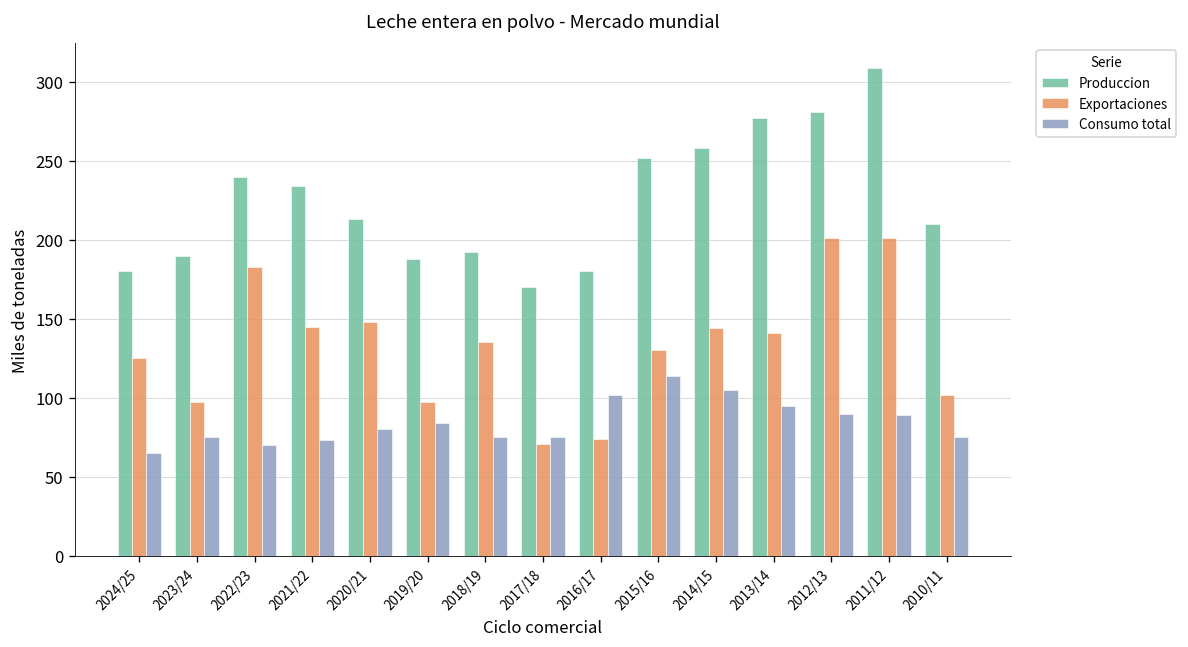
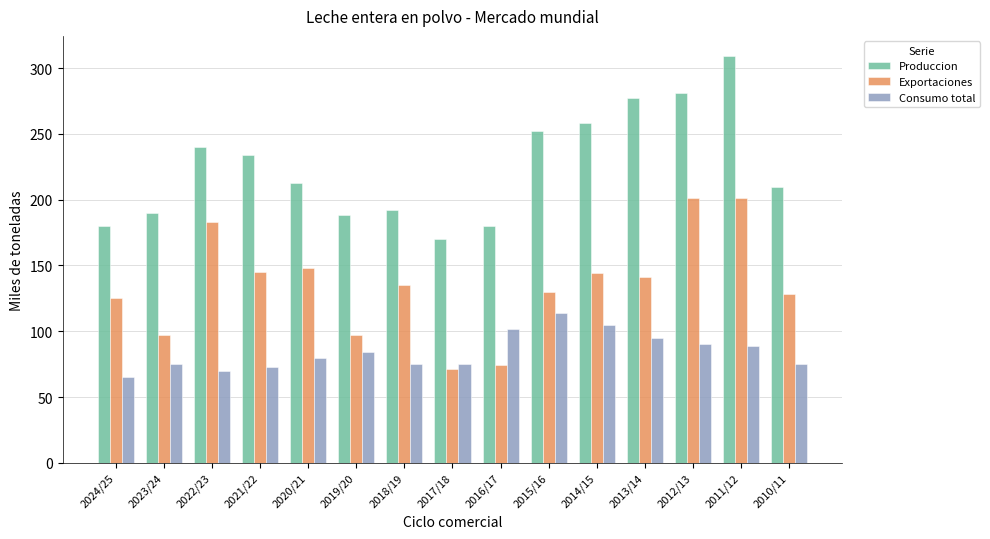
Exportaciones, 2010/11: 102 -> 128
